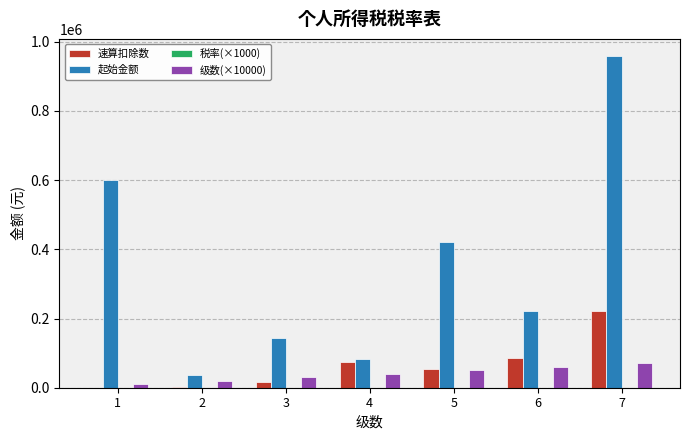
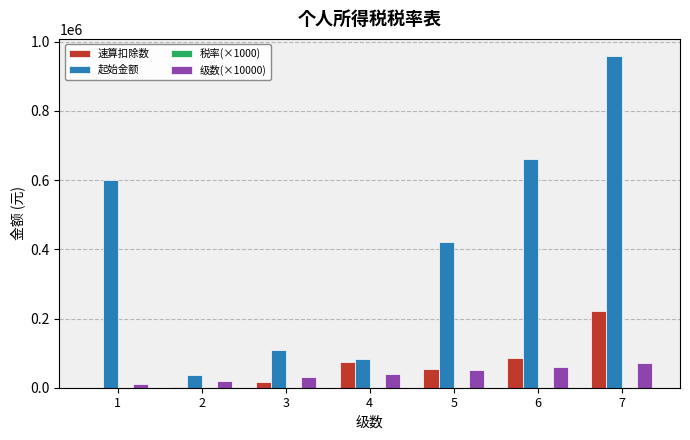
起始金额, 3: 140000 -> 110000
起始金额, 6: 220000 -> 660000
